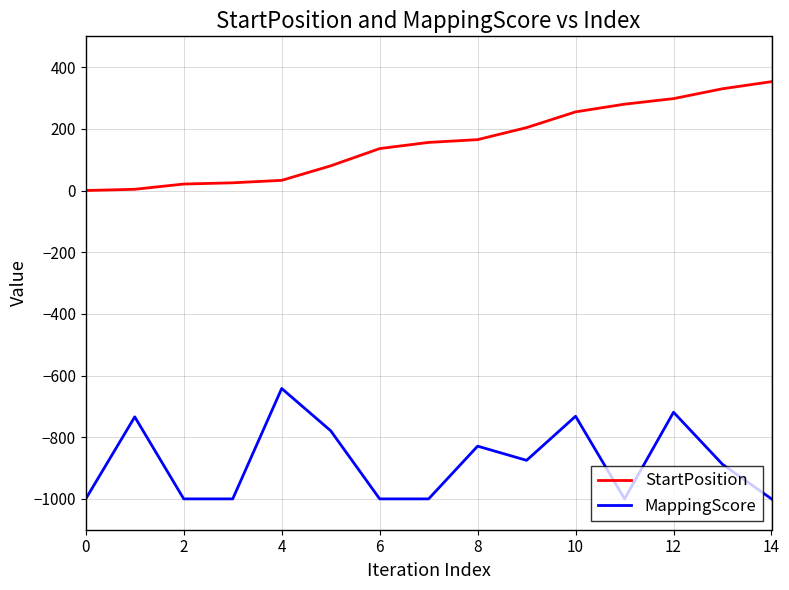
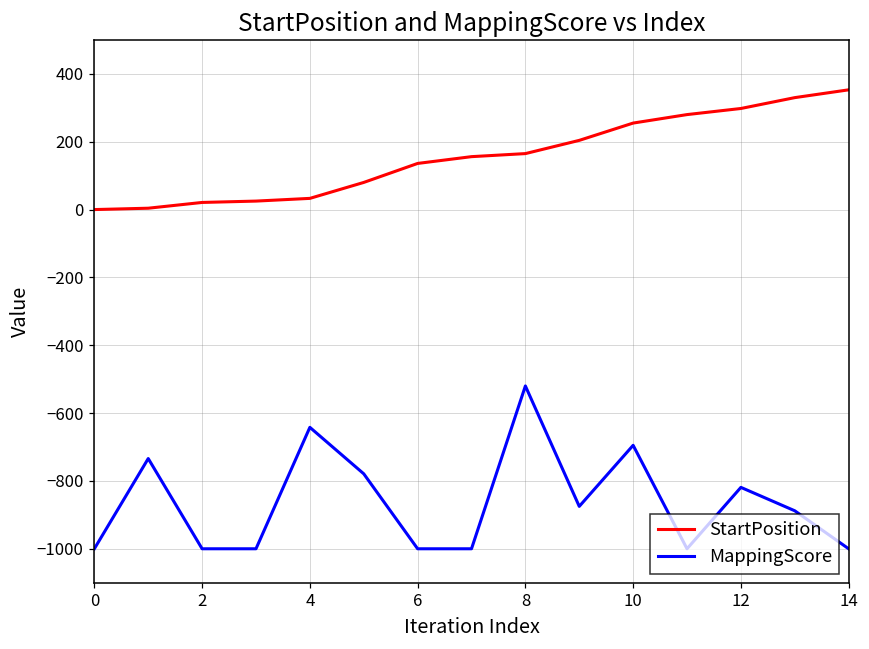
MappingScore, 8: -830 -> -520
MappingScore, 10: -730 -> -700
MappingScore, 12: -720 -> -820
